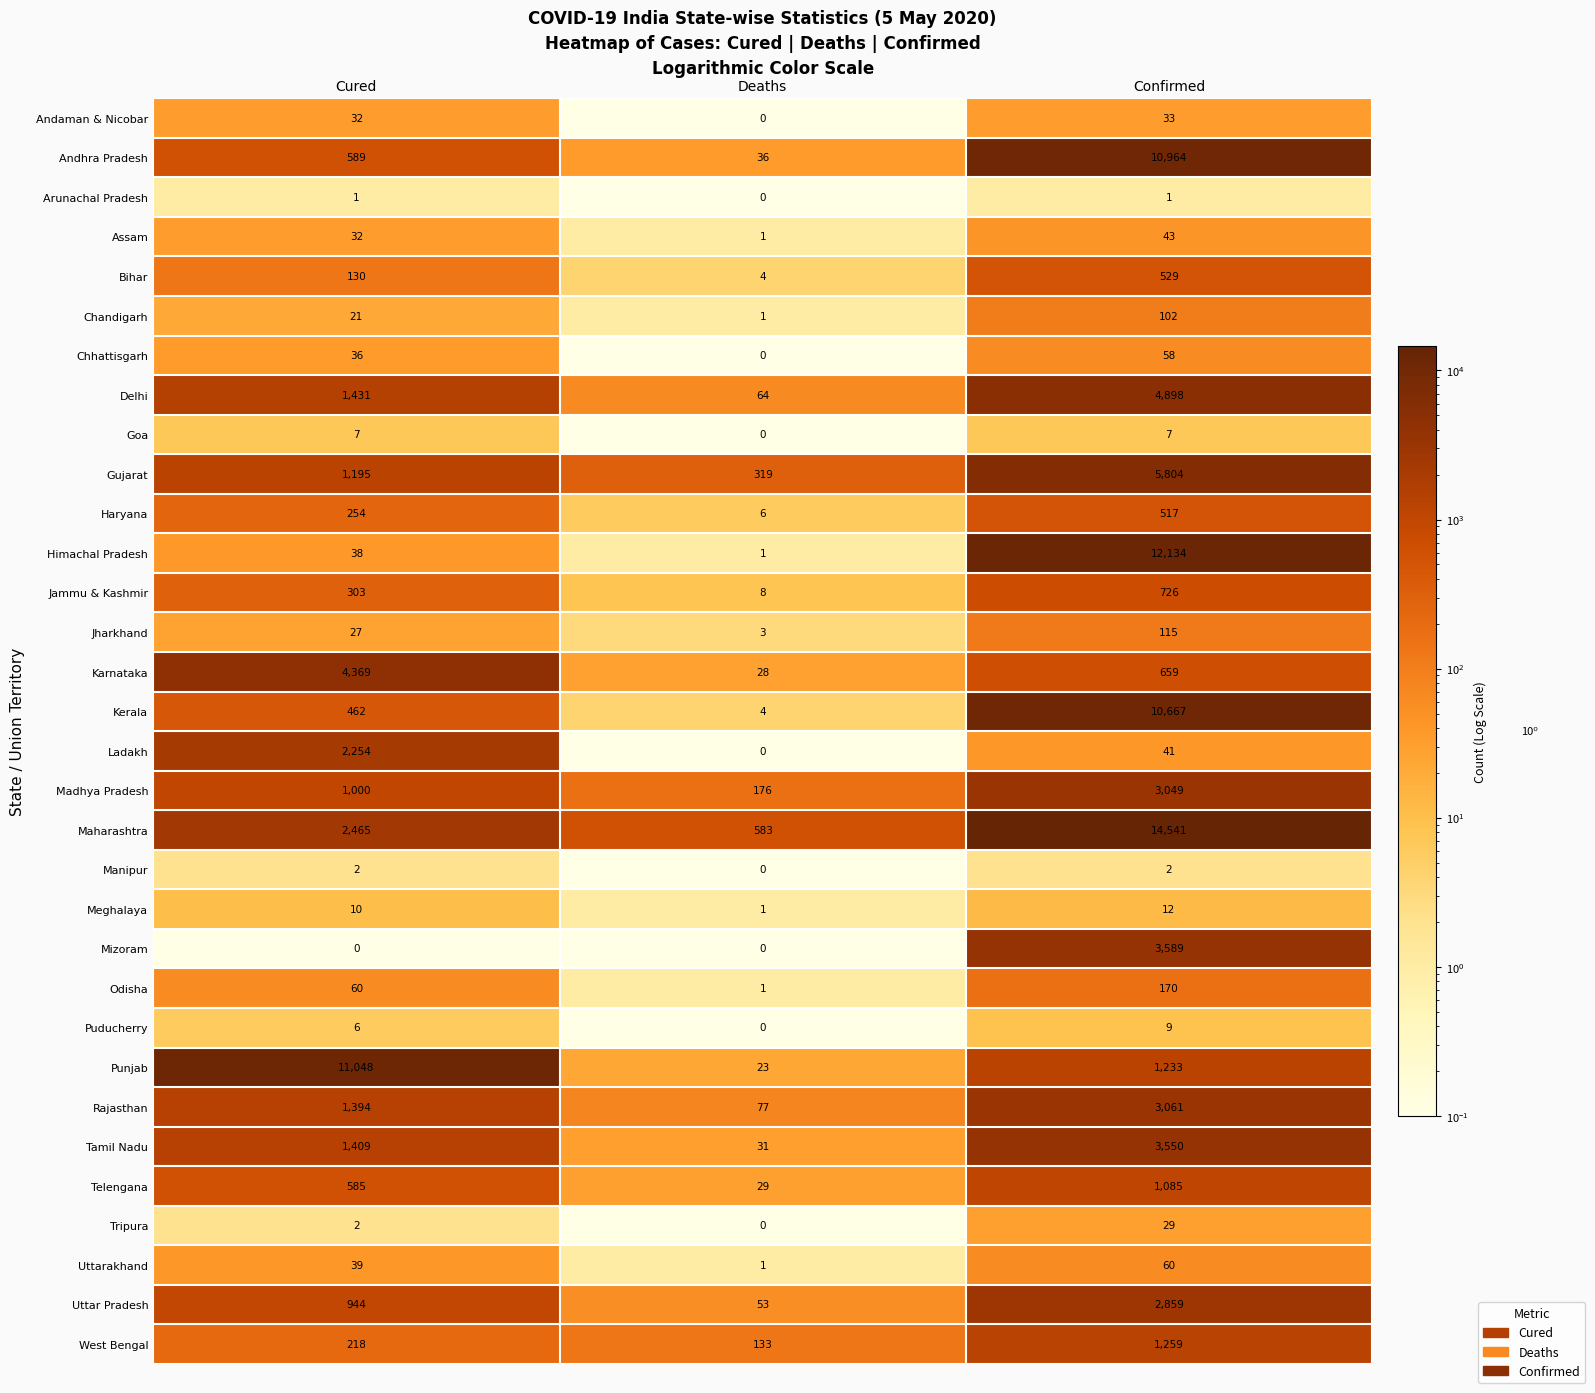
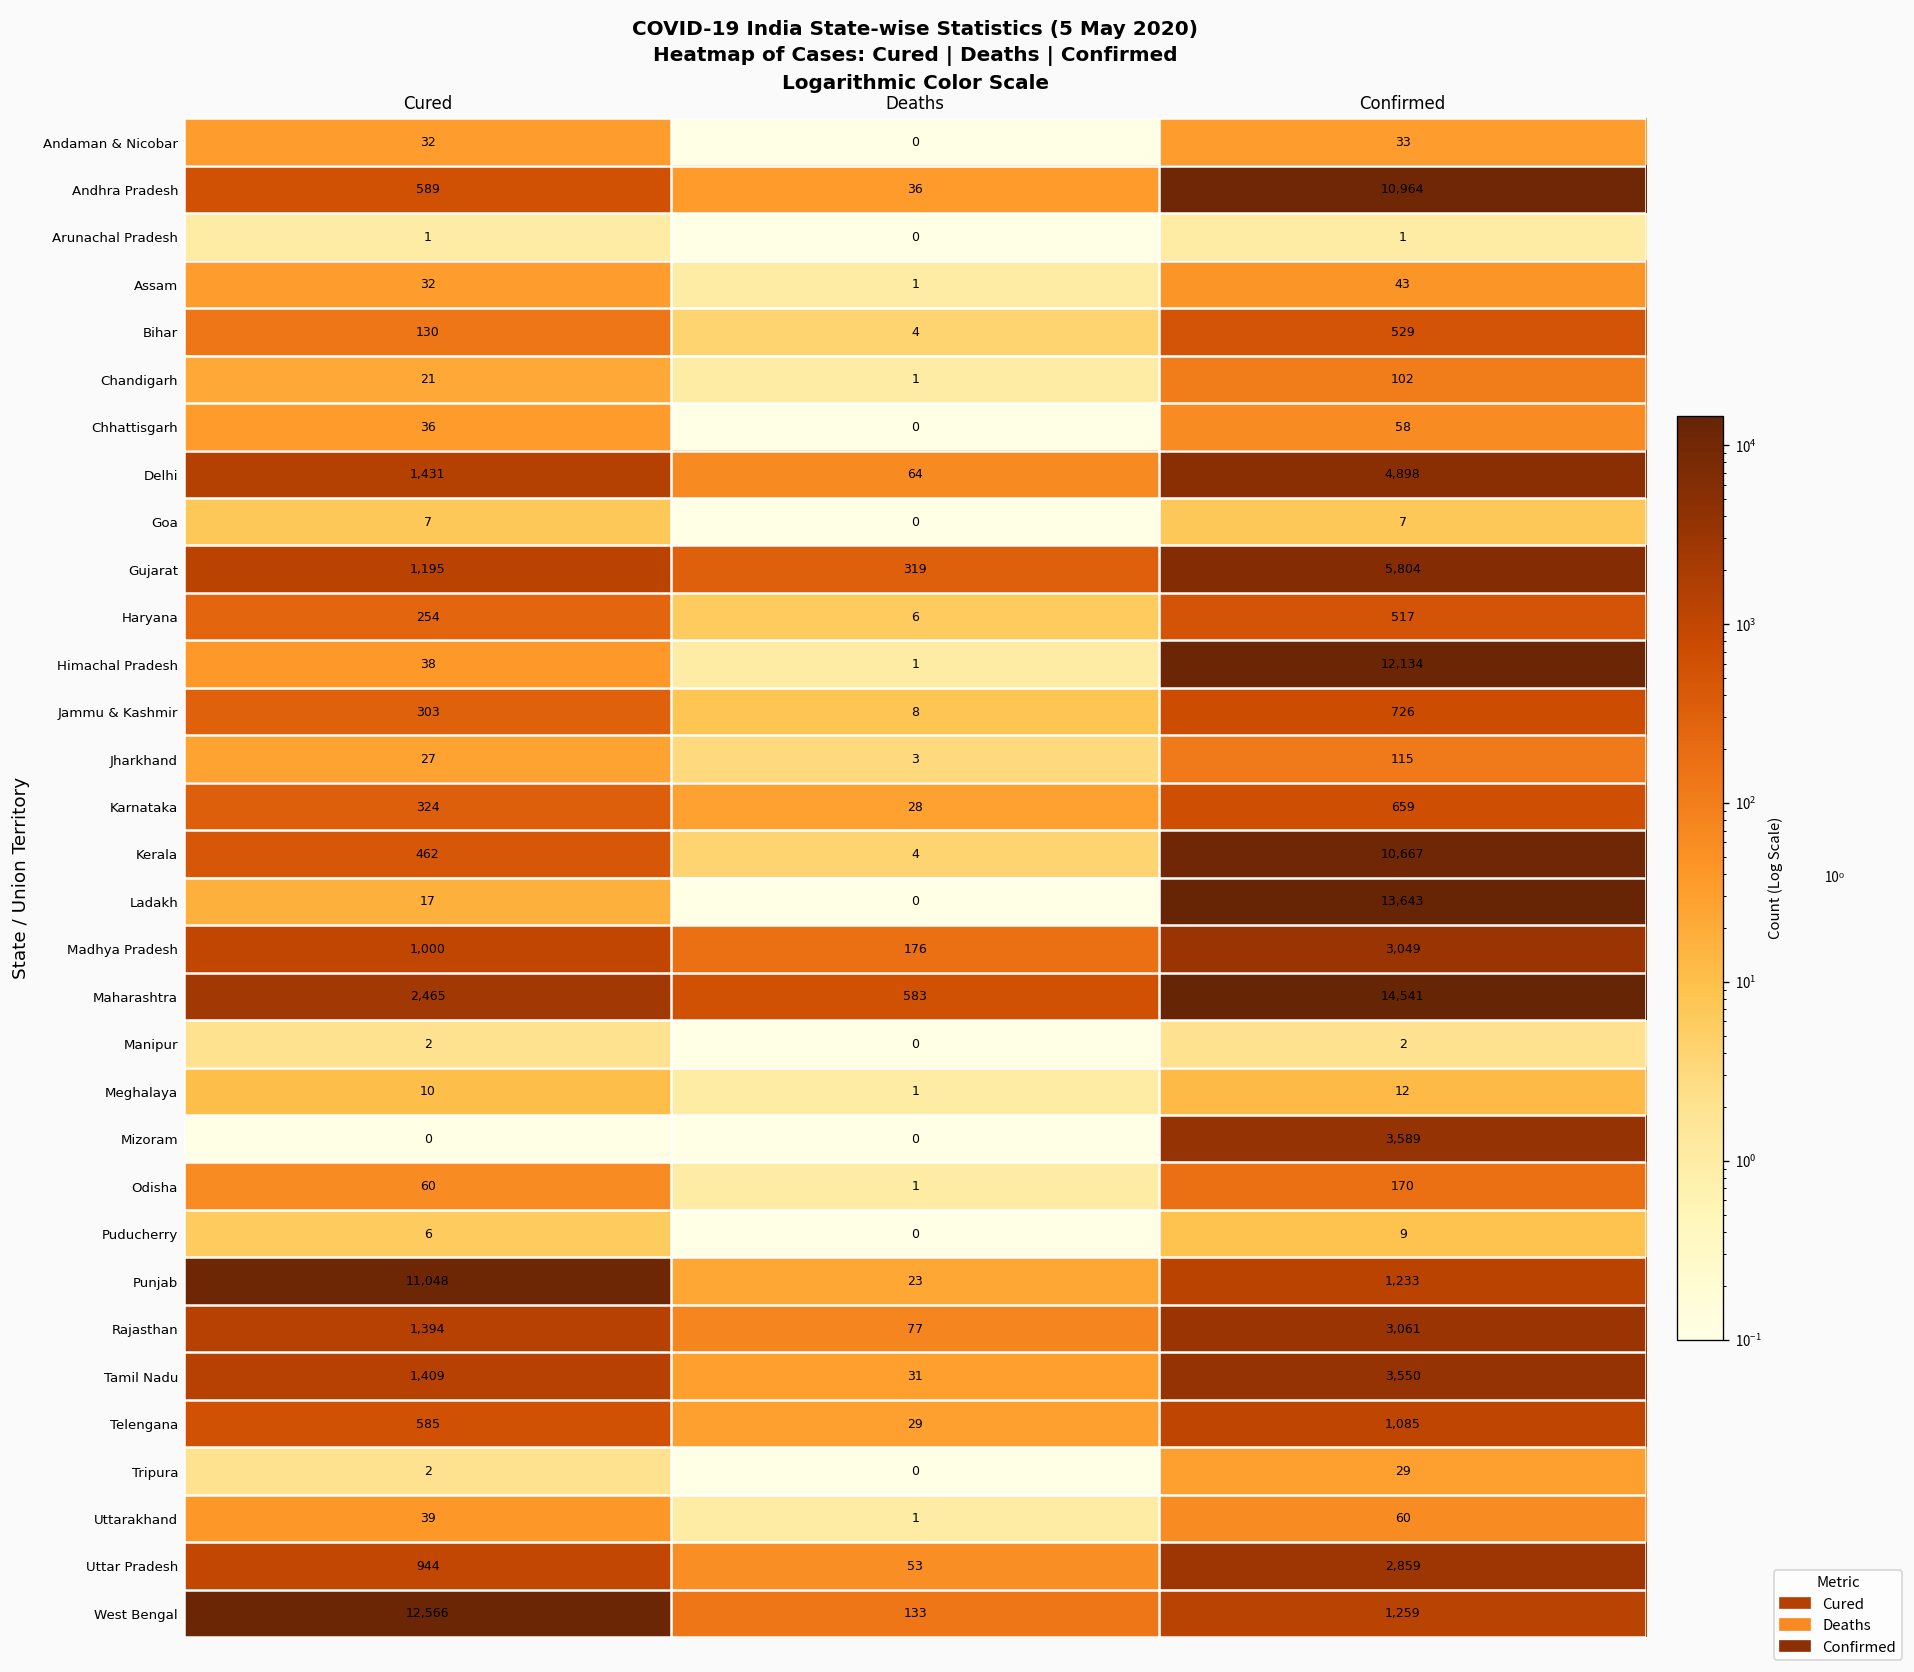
Karnataka, Cured: 4,369 -> 324
Ladakh, Cured: 2,254 -> 17
Ladakh, Confirmed: 41 -> 13,643
West Bengal, Cured: 218 -> 12,566
